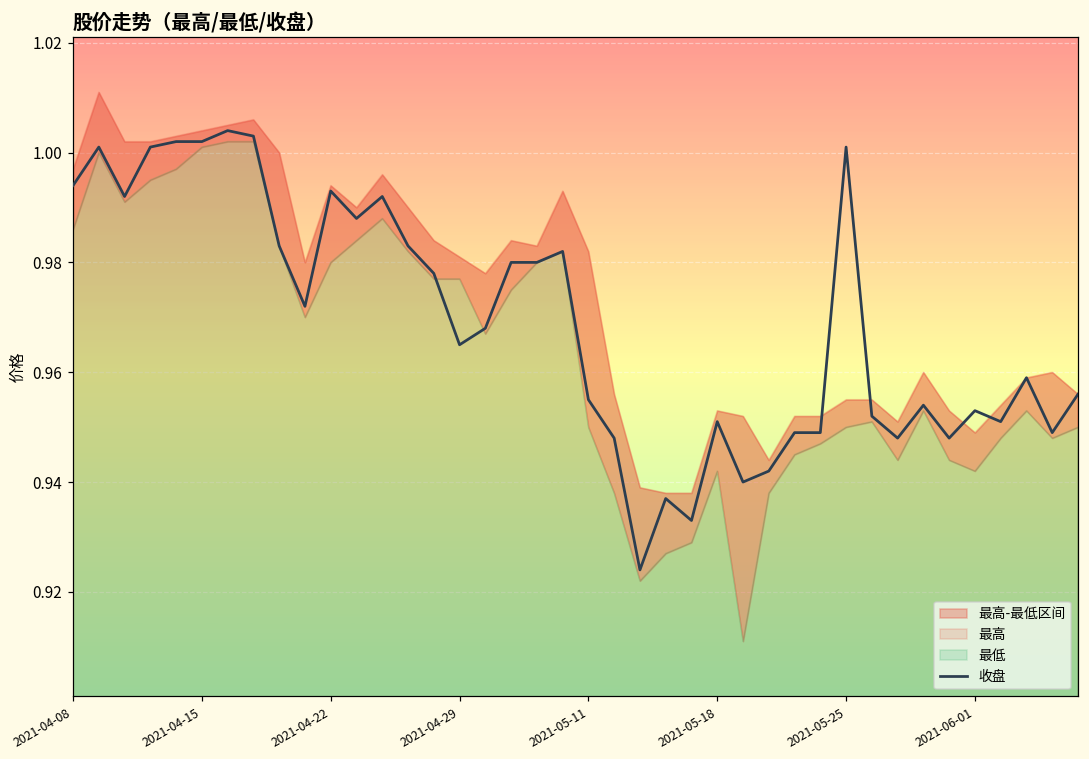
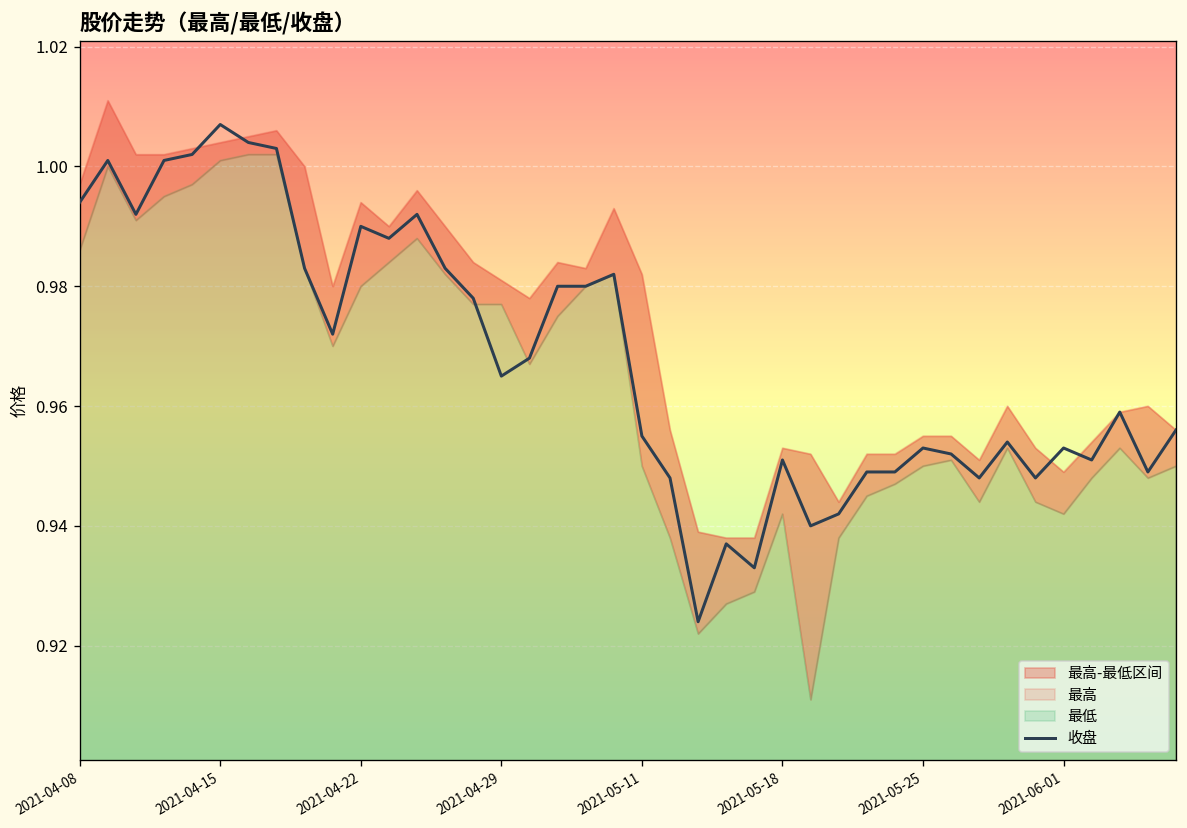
收盘, 2021-04-15: 1.002 -> 1.007
收盘, 2021-04-22: 0.993 -> 0.990
收盘, 2021-05-25: 1.001 -> 0.953
